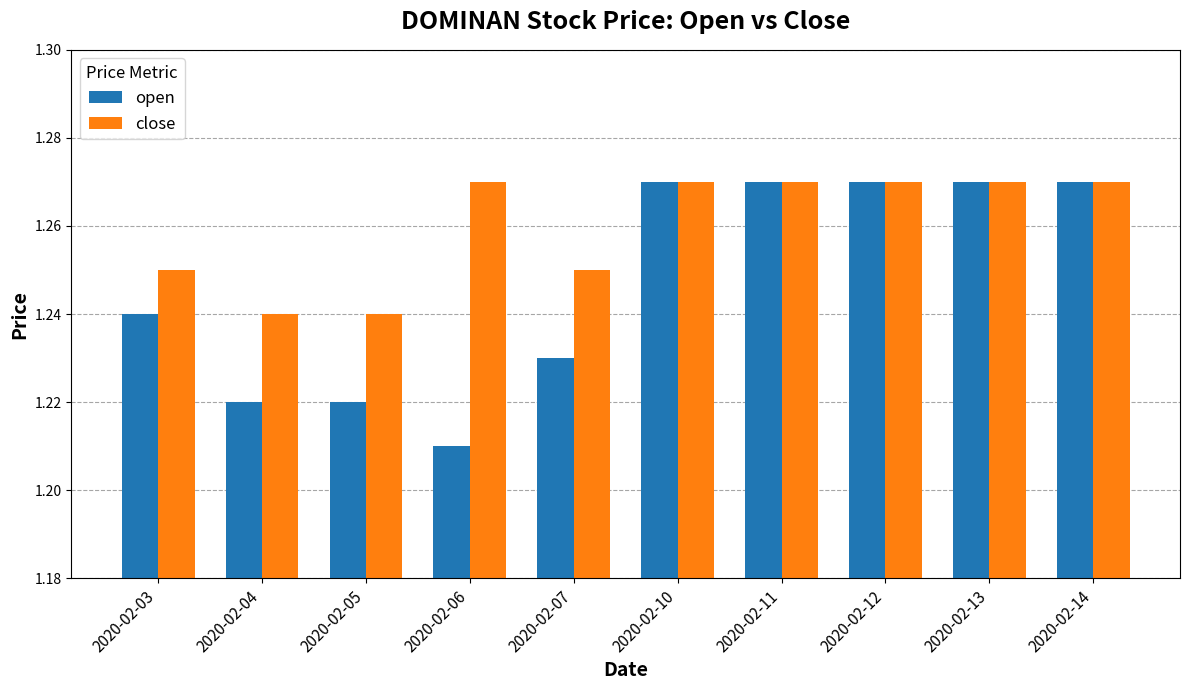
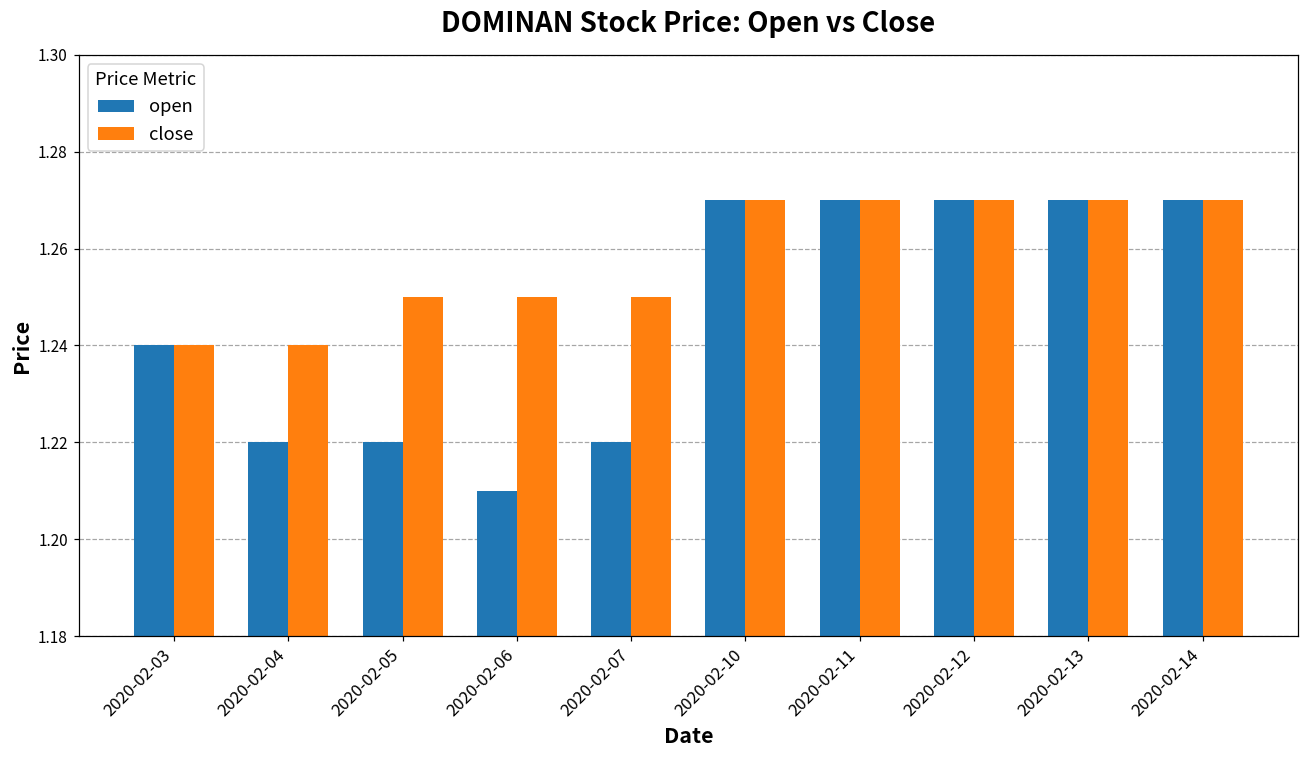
close, 2020-02-03: 1.25 -> 1.24
close, 2020-02-05: 1.24 -> 1.25
close, 2020-02-06: 1.27 -> 1.25
open, 2020-02-07: 1.23 -> 1.22
